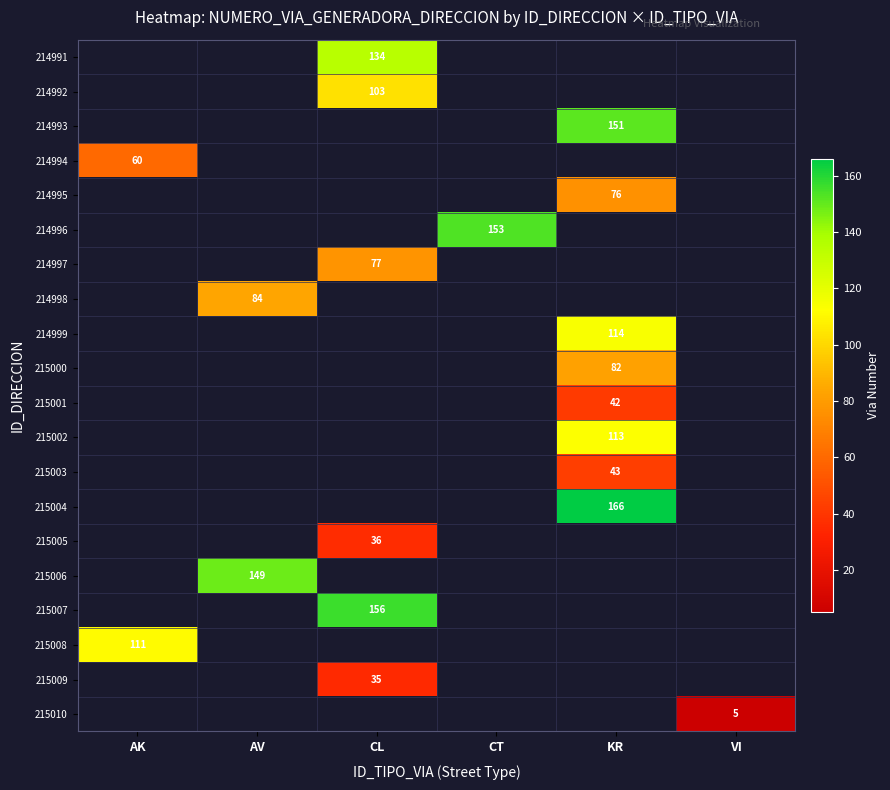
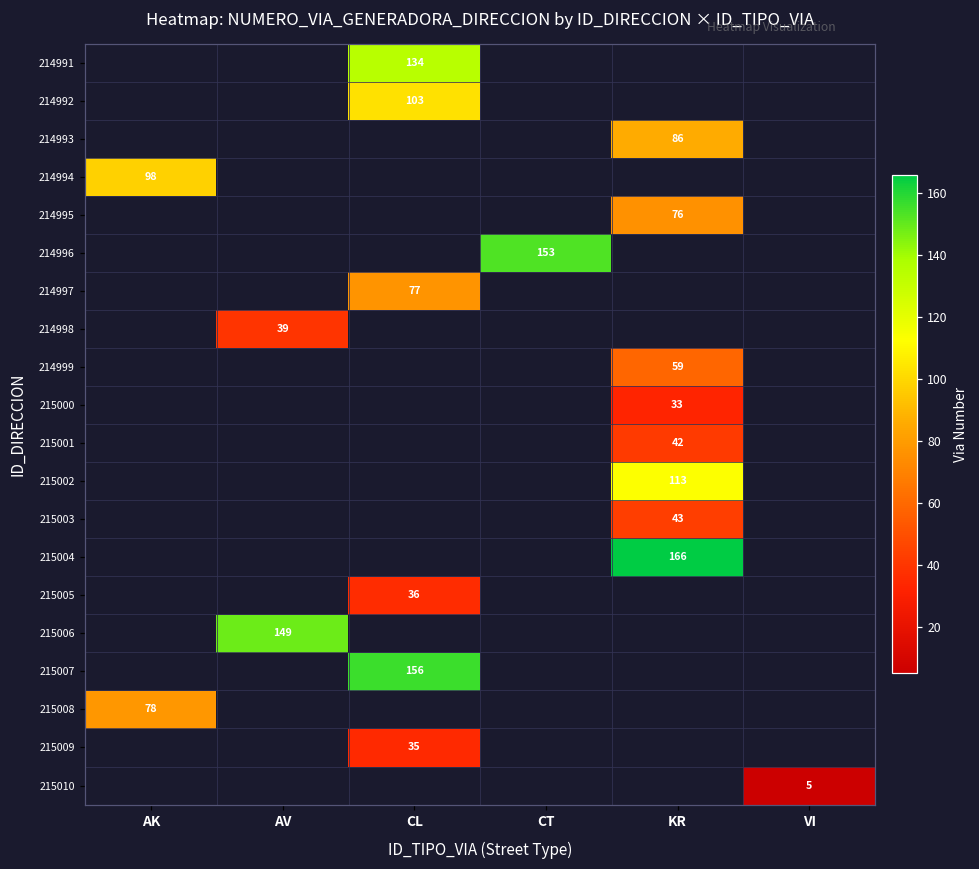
214993, KR: 151 -> 86
214994, AK: 60 -> 98
214998, AV: 84 -> 39
214999, KR: 114 -> 59
215000, KR: 82 -> 33
215008, AK: 111 -> 78
